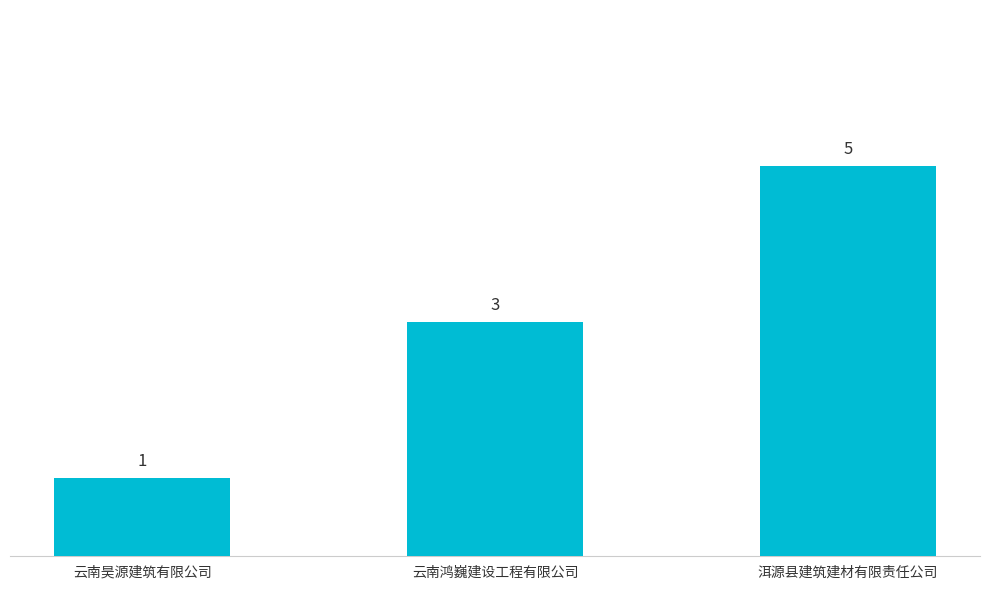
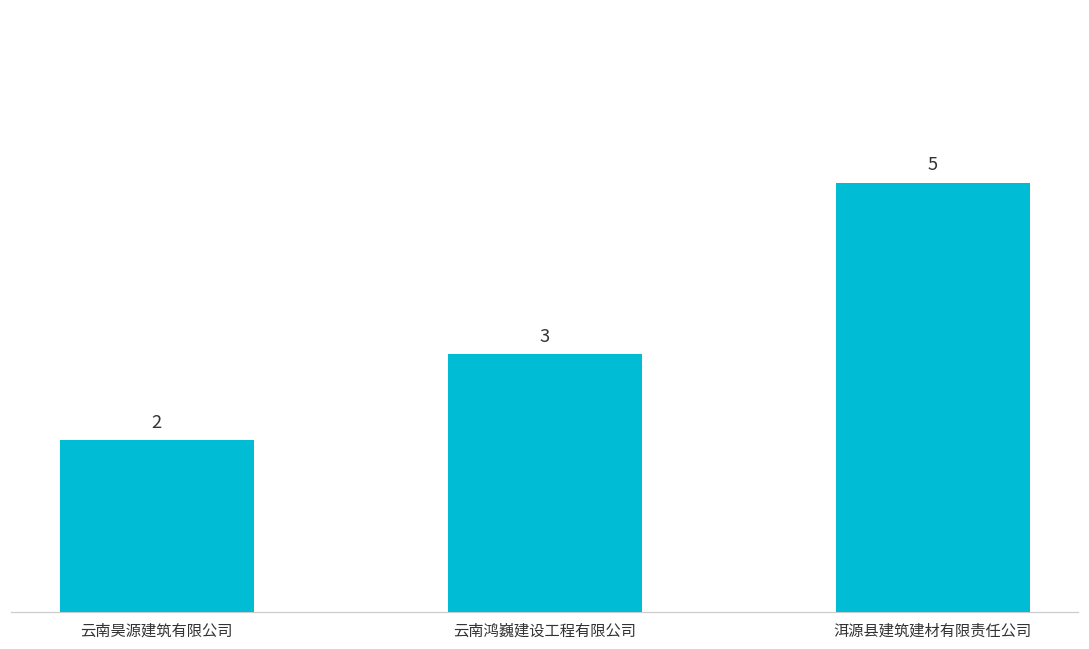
云南昊源建筑有限公司: 1 -> 2
